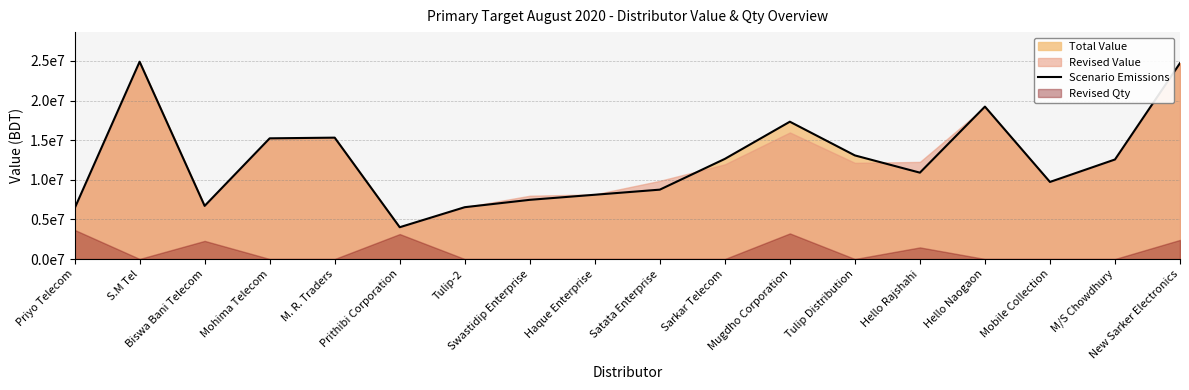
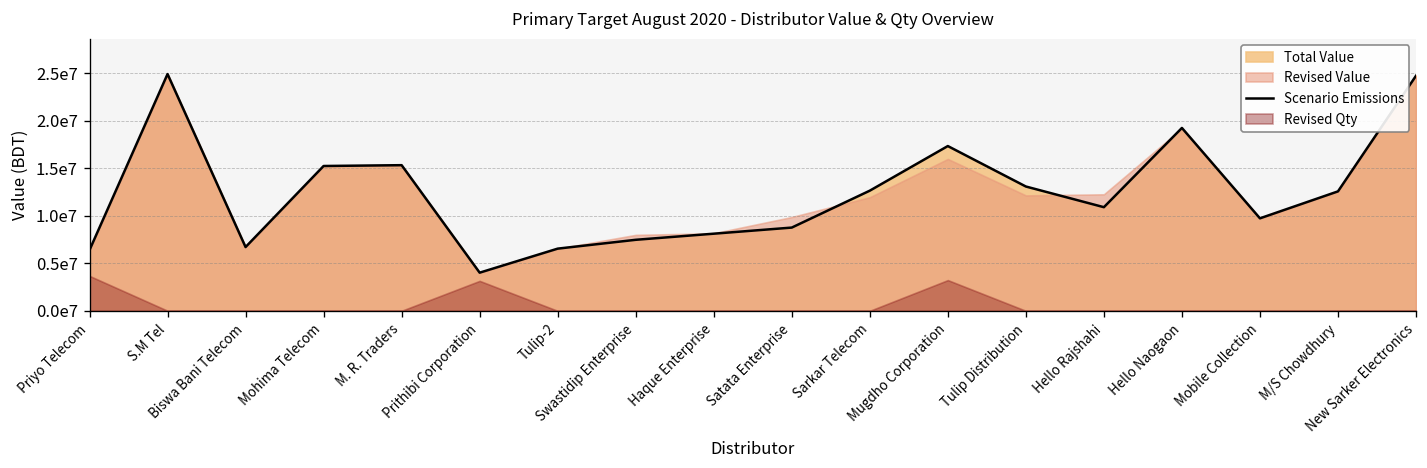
Revised Qty, Biswa Bani Telecom: 2000000 -> 0
Revised Qty, Hello Rajshahi: 1000000 -> 0
Revised Qty, New Sarker Electronics: 2000000 -> 0
